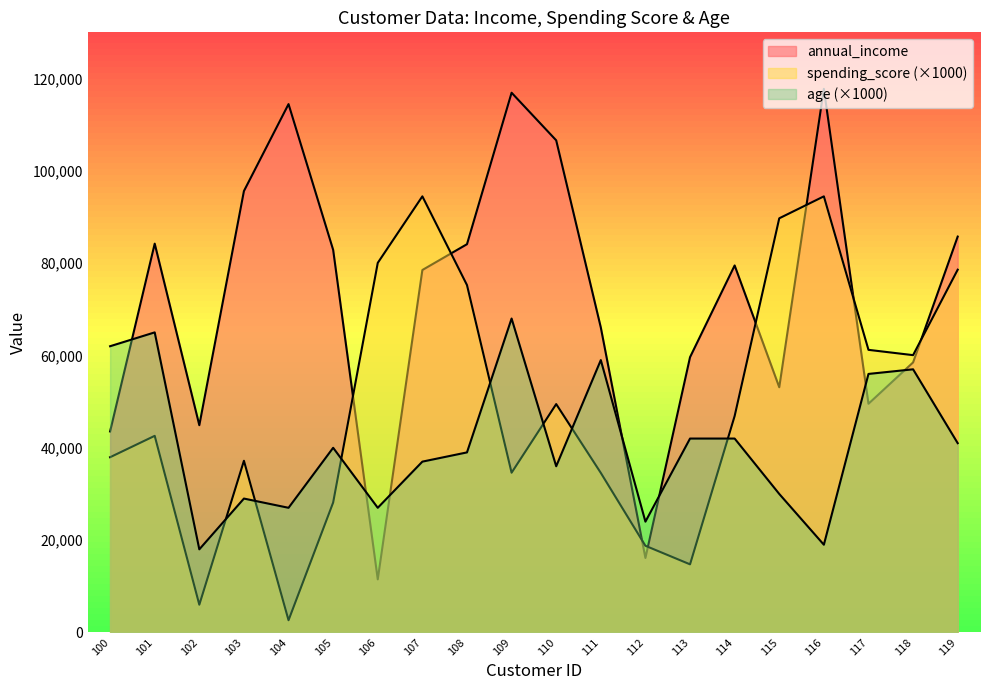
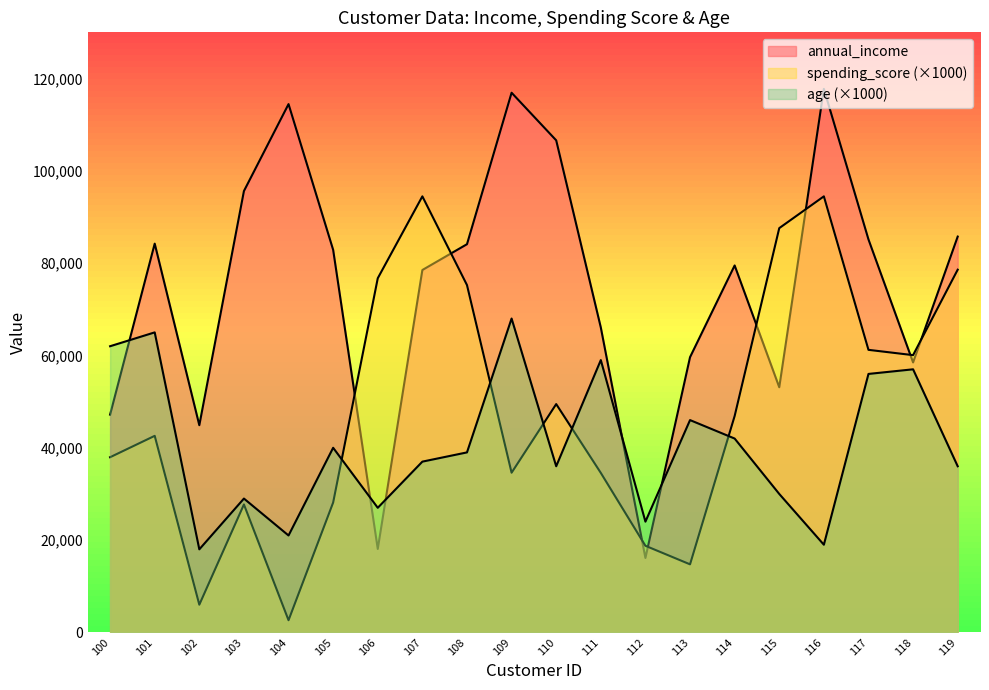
annual_income, 100: 44,000 -> 47,000
spending_score (×1000), 103: 37,000 -> 28,000
age (×1000), 104: 27,000 -> 21,000
annual_income, 106: 11,000 -> 18,000
spending_score (×1000), 106: 80,000 -> 77,000
age (×1000), 113: 42,000 -> 46,000
spending_score (×1000), 115: 90,000 -> 88,000
annual_income, 117: 50,000 -> 85,000
age (×1000), 119: 41,000 -> 36,000
